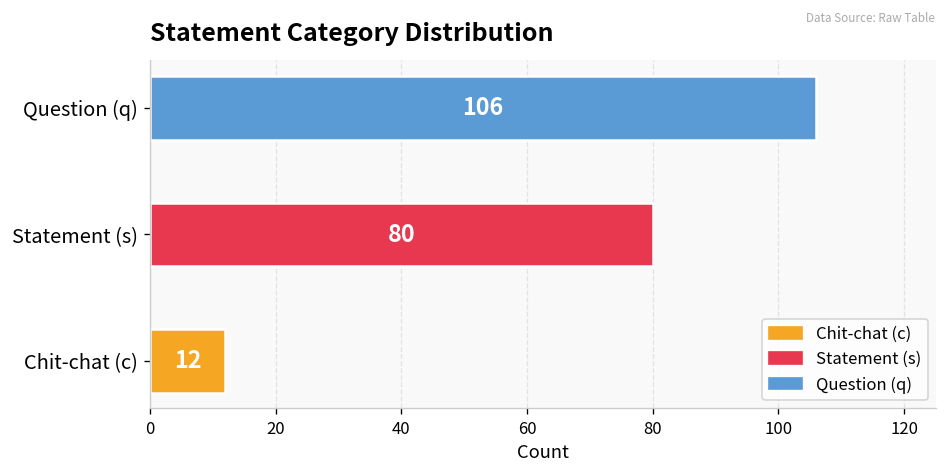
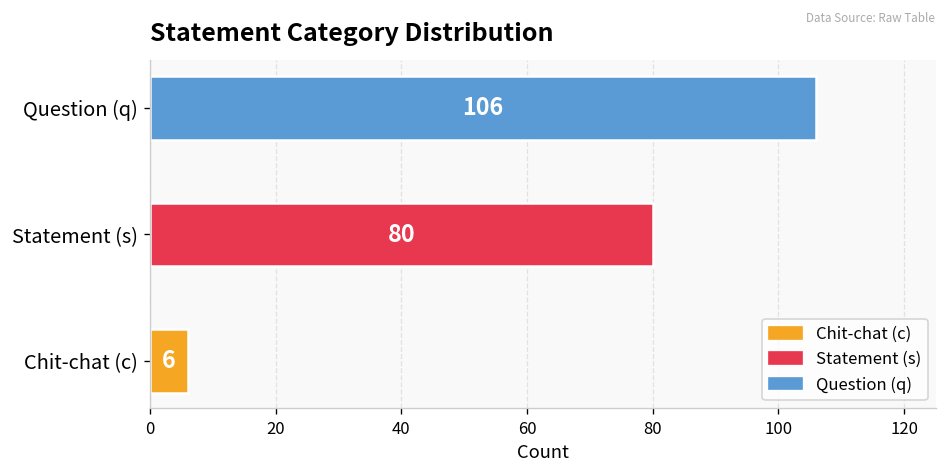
Chit-chat (c): 12 -> 6
